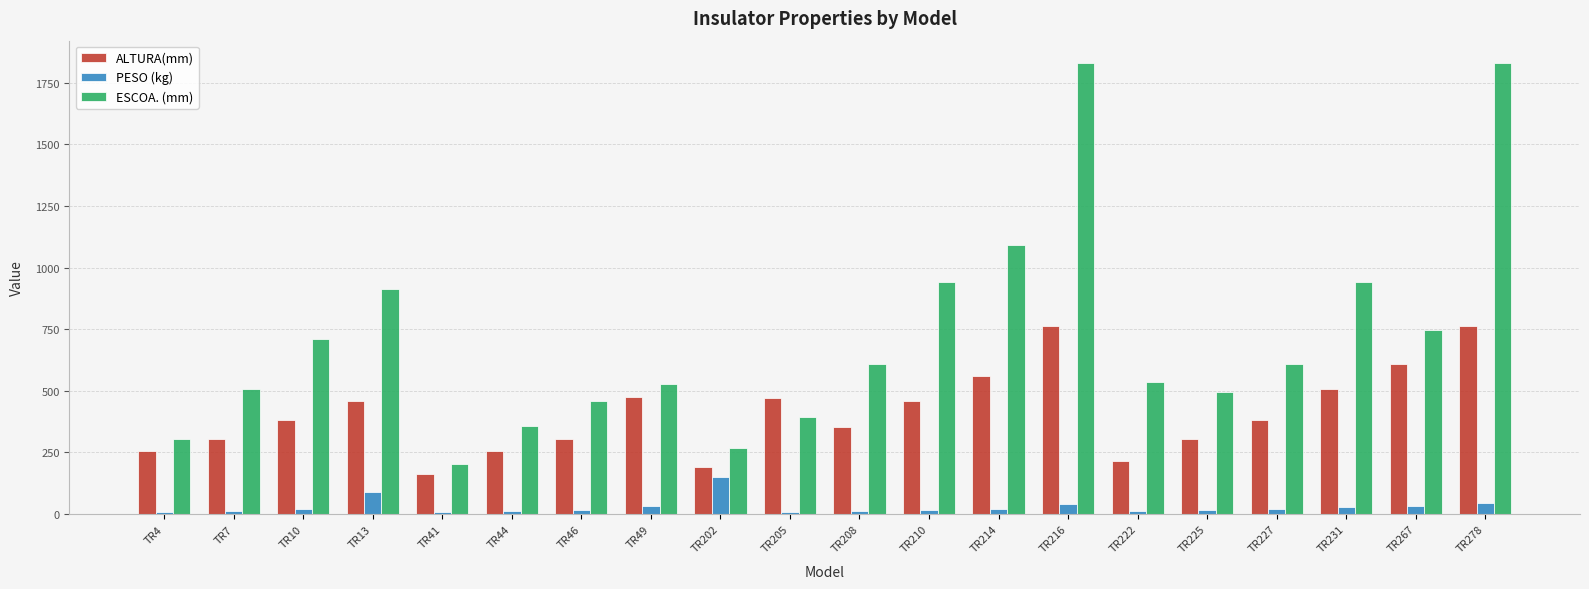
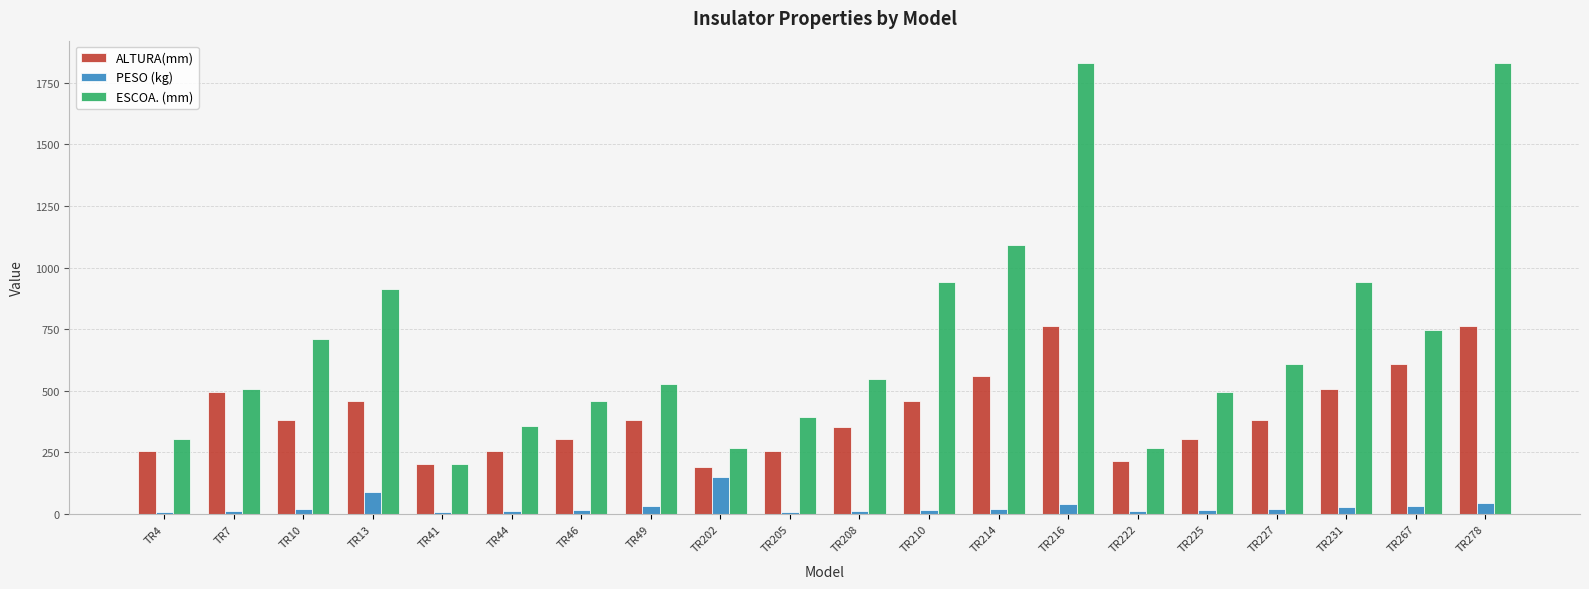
ALTURA(mm), TR7: 310 -> 500
ALTURA(mm), TR41: 160 -> 200
ALTURA(mm), TR49: 470 -> 380
ALTURA(mm), TR205: 470 -> 250
ESCOA. (mm), TR208: 610 -> 550
ESCOA. (mm), TR222: 540 -> 270
